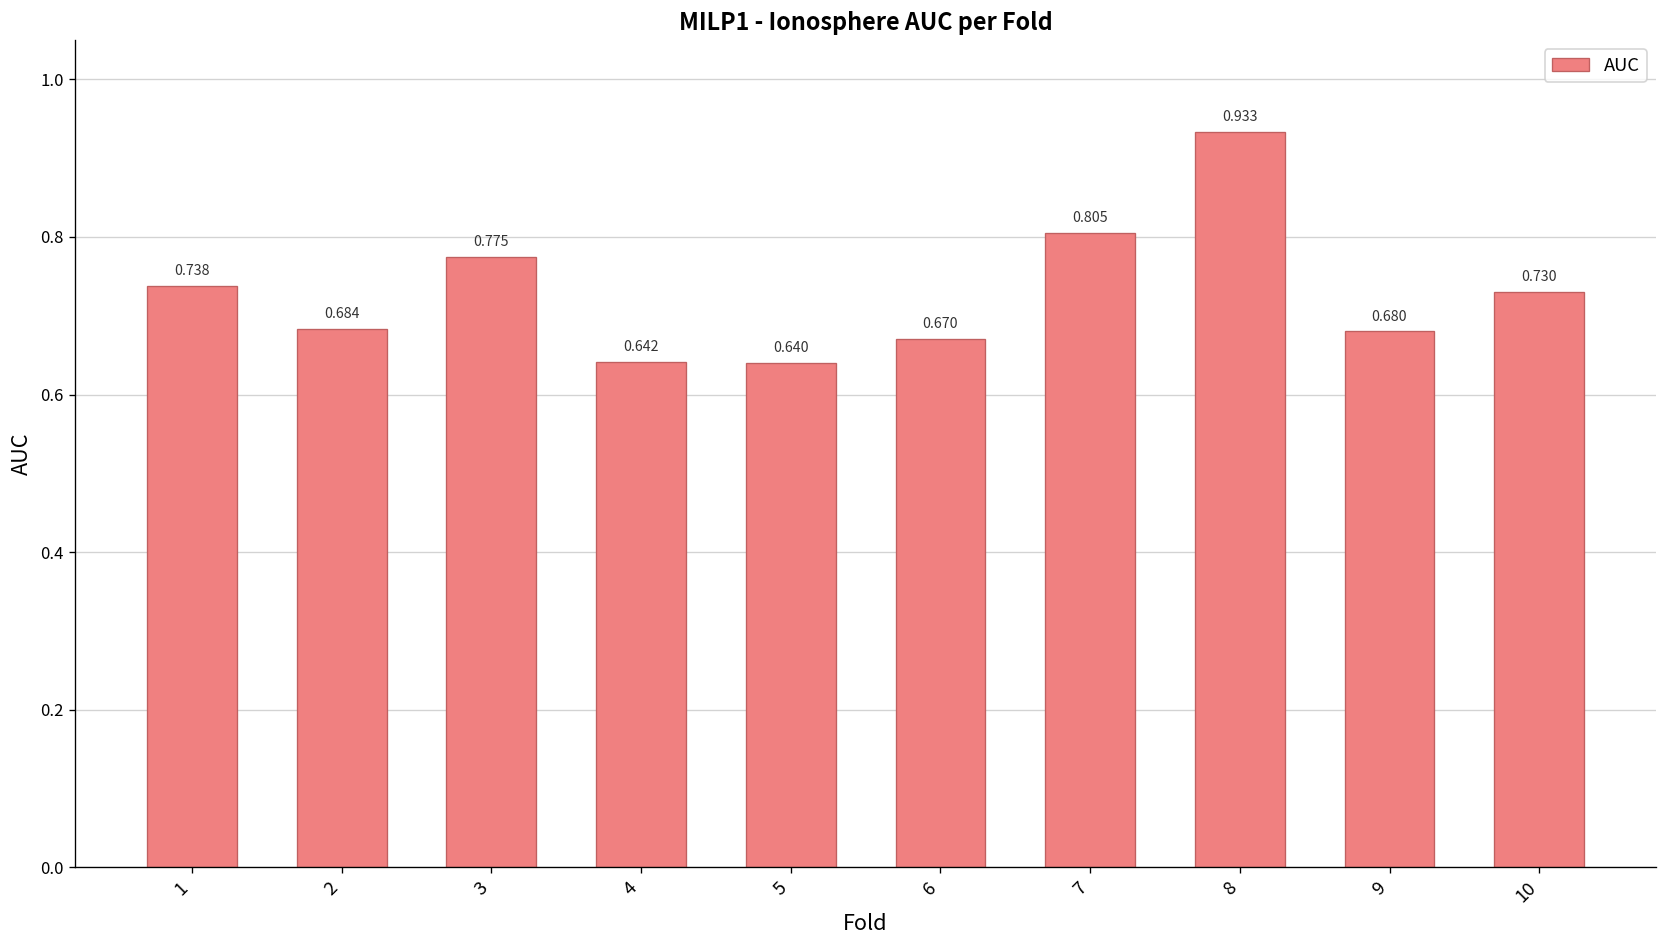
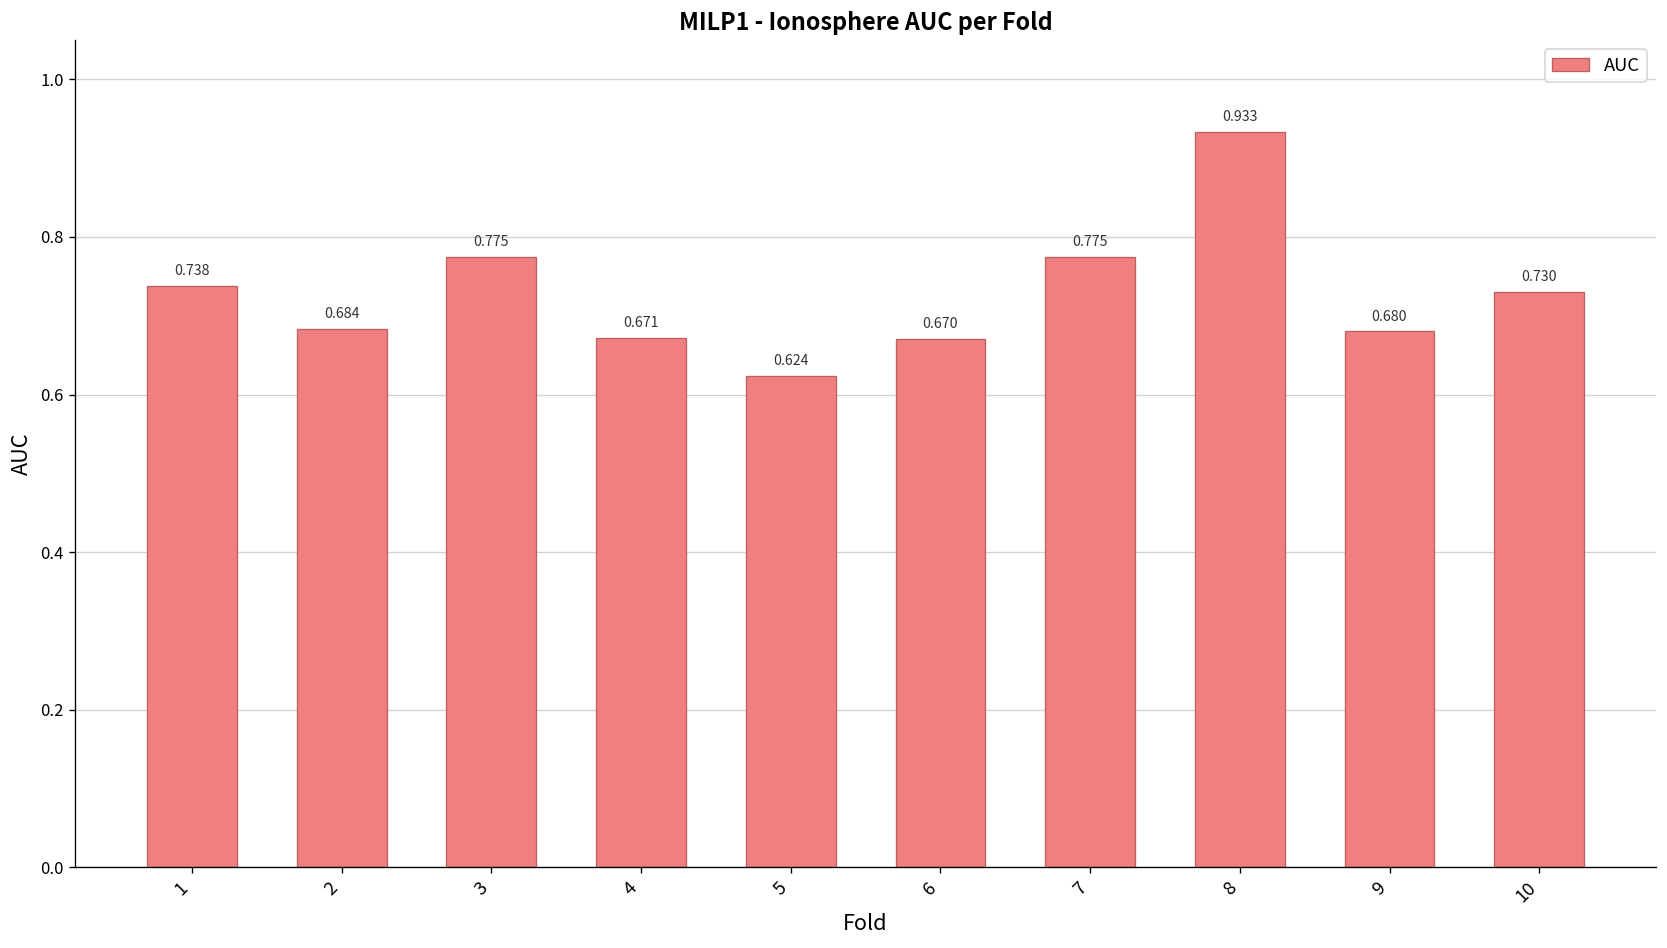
4: 0.642 -> 0.671
5: 0.640 -> 0.624
7: 0.805 -> 0.775
